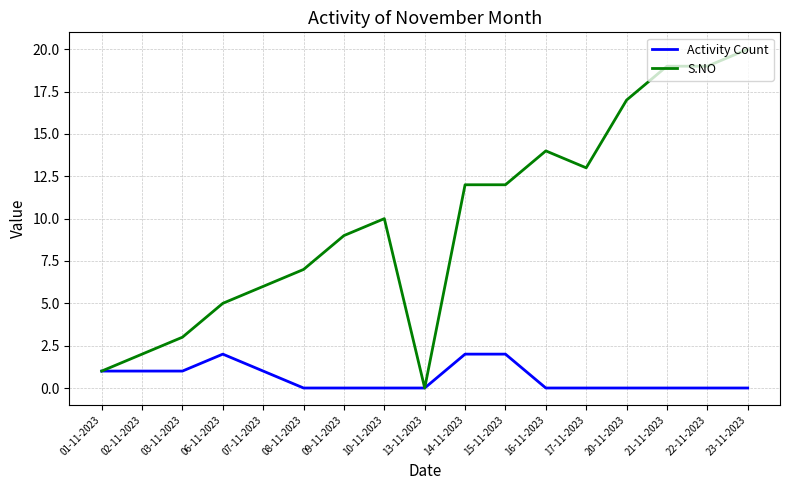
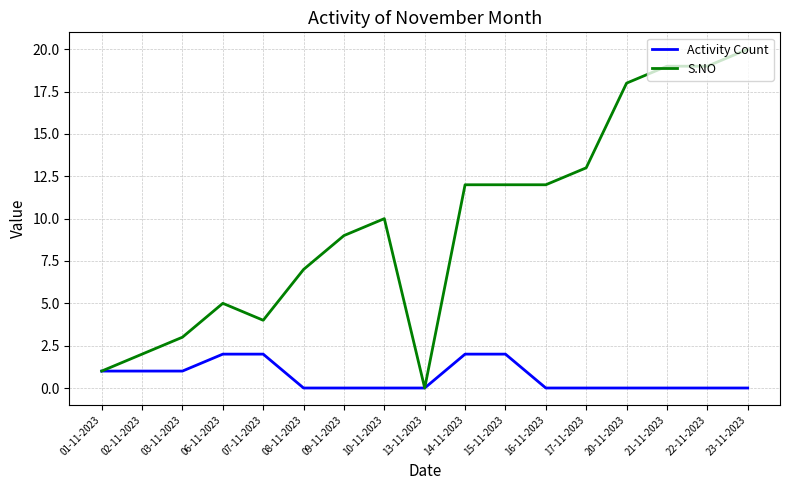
Activity Count, 07-11-2023: 1 -> 2
S.NO, 07-11-2023: 6 -> 4
S.NO, 16-11-2023: 14 -> 12
S.NO, 20-11-2023: 17 -> 18
